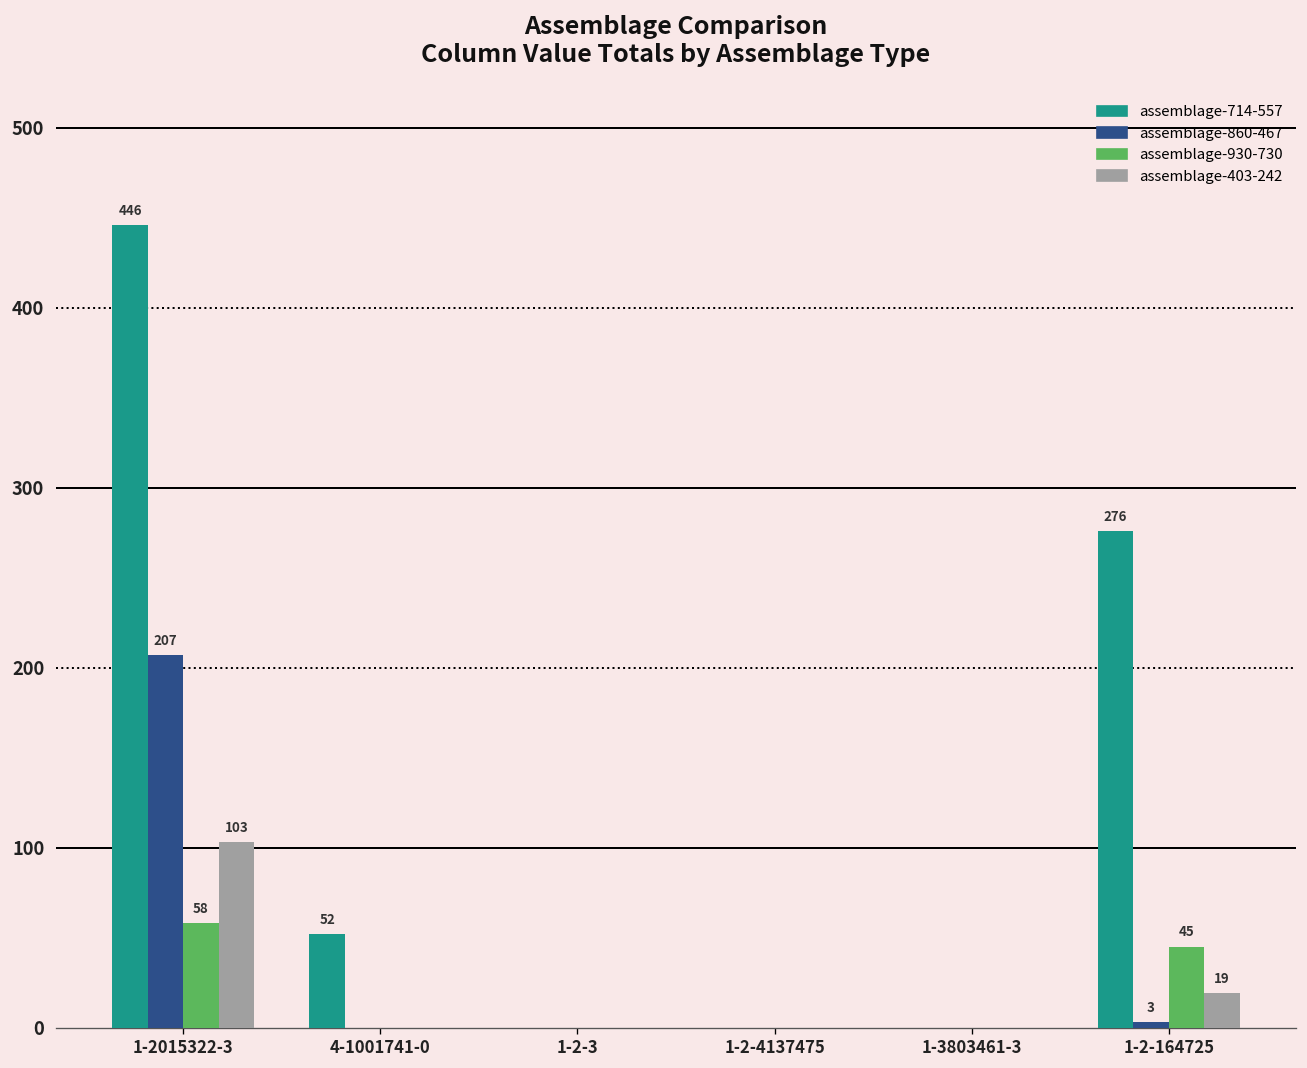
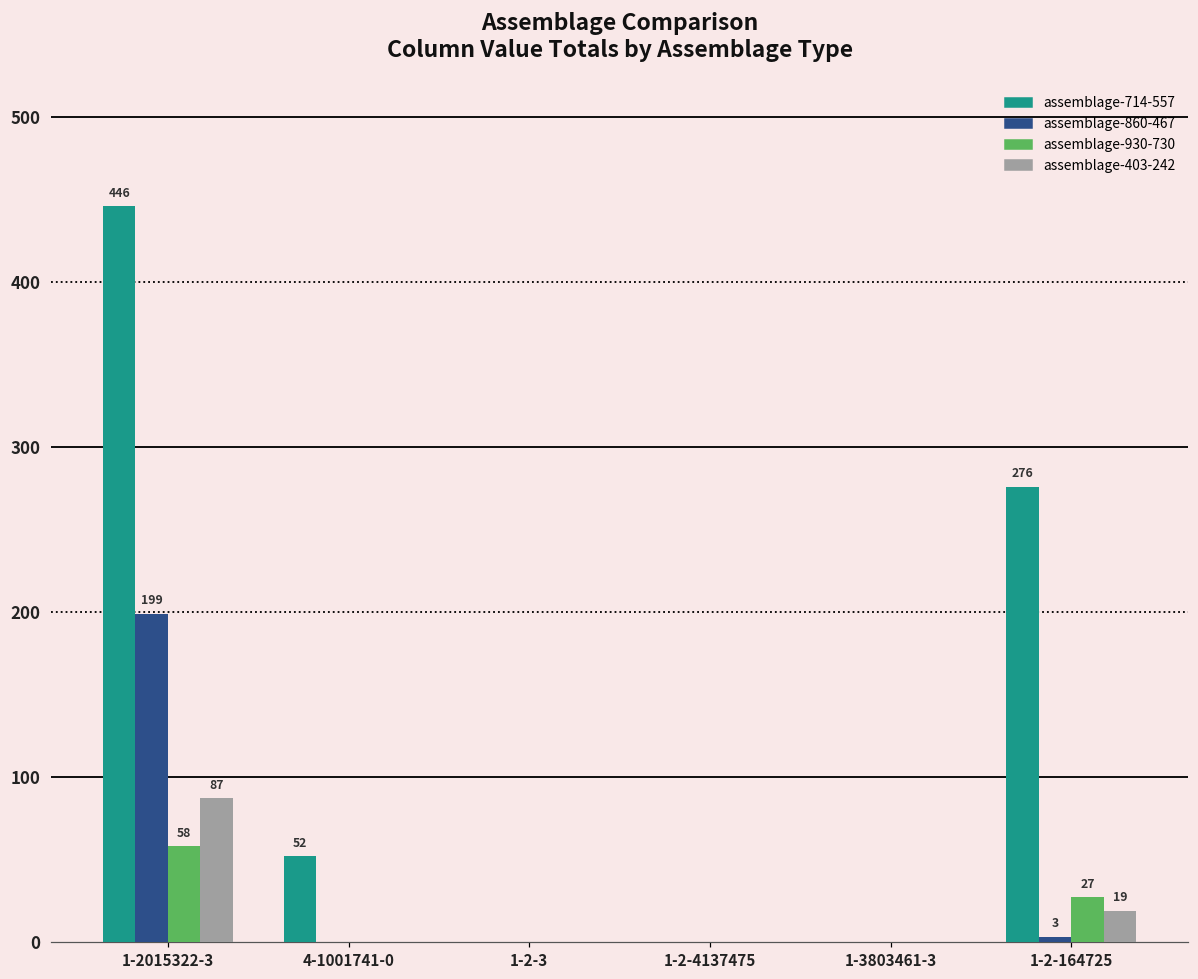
assemblage-860-467, 1-2015322-3: 207 -> 199
assemblage-403-242, 1-2015322-3: 103 -> 87
assemblage-930-730, 1-2-164725: 45 -> 27
